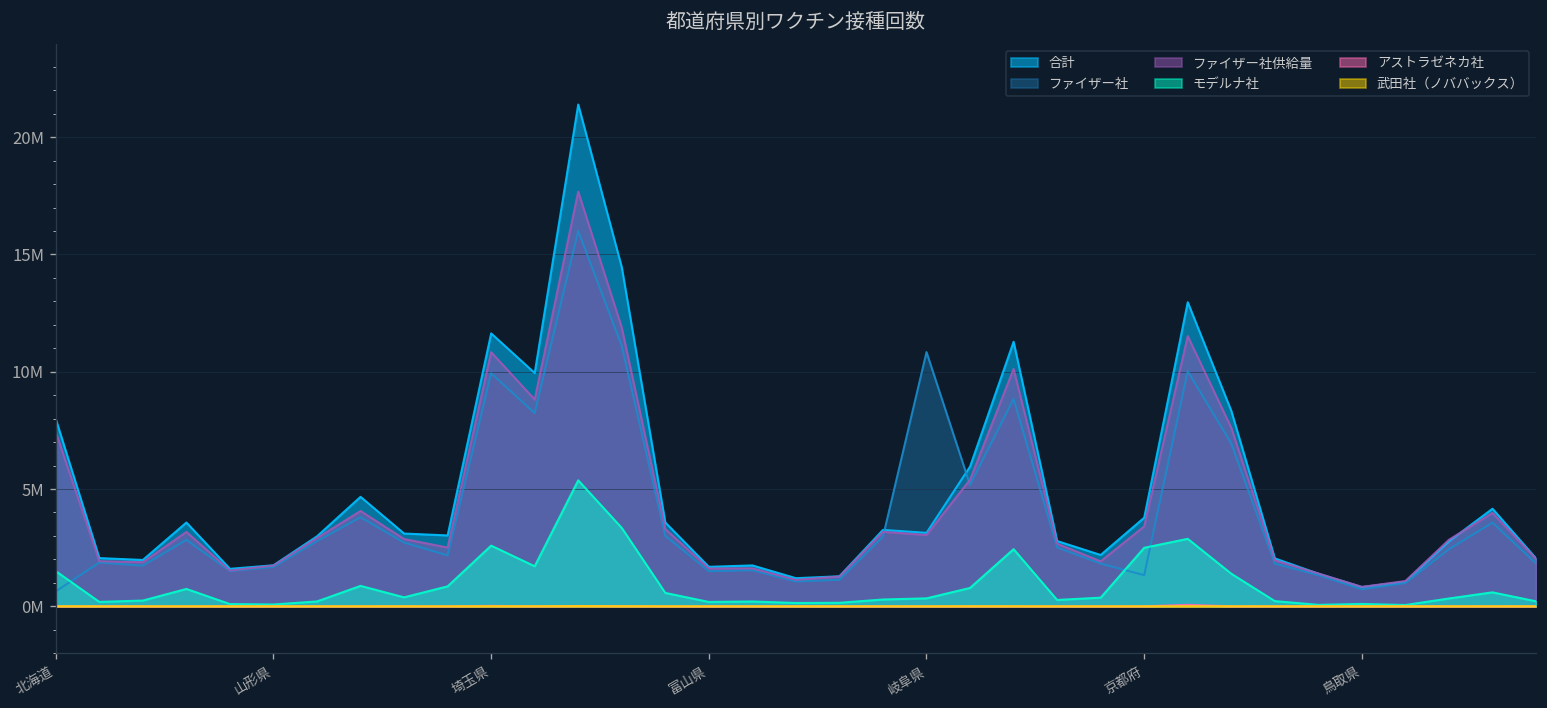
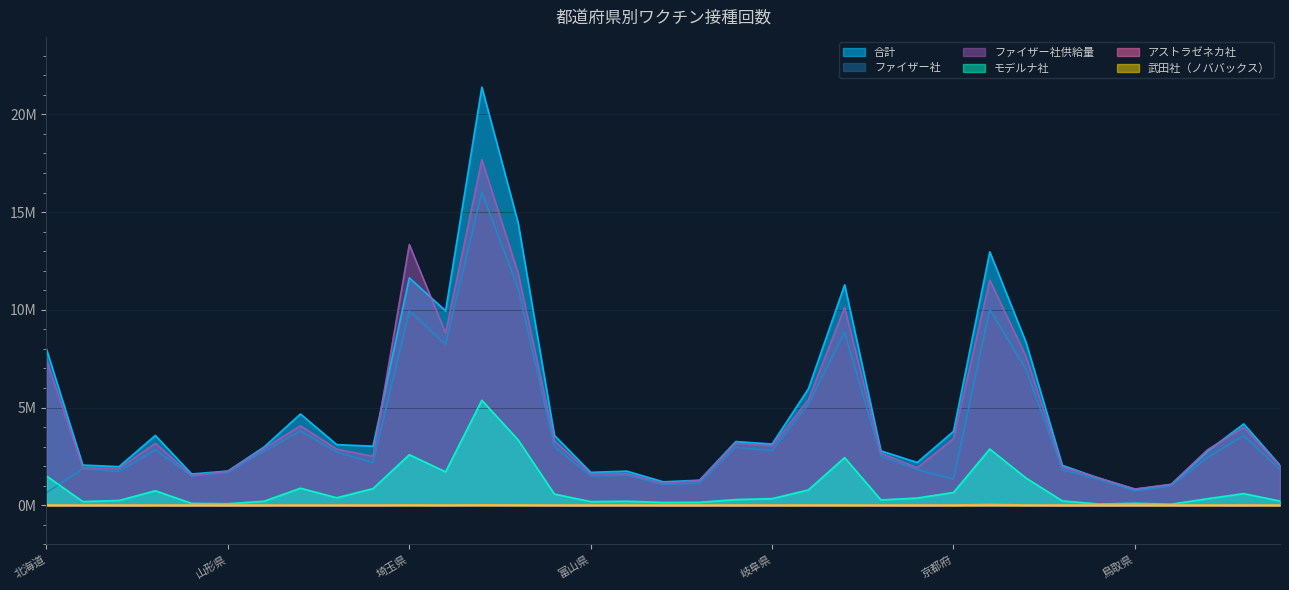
ファイザー社供給量, 埼玉県: 10800000 -> 13300000
ファイザー社, 岐阜県: 10800000 -> 2800000
モデルナ社, 京都府: 2500000 -> 700000
